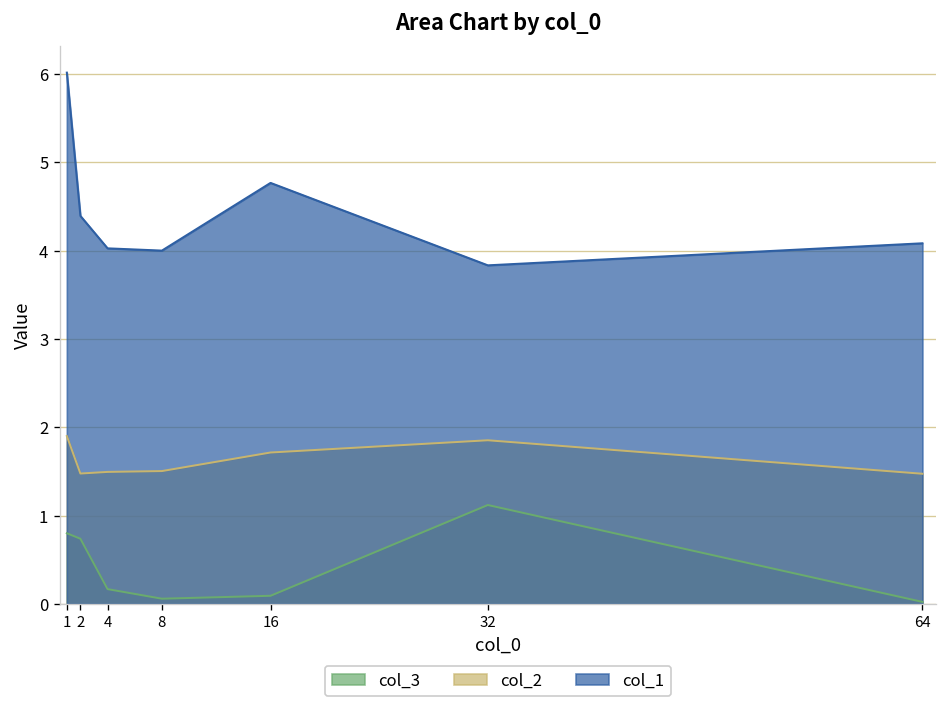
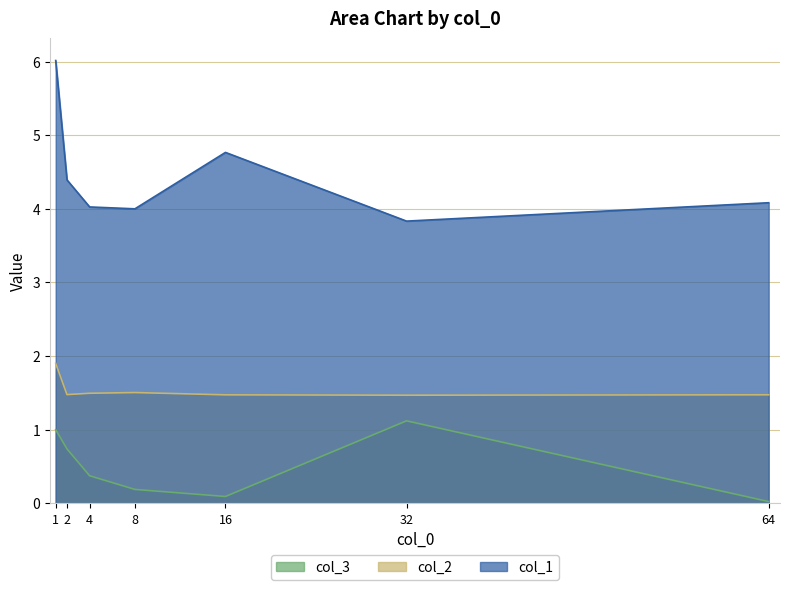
col_3, 1: 0.8 -> 1.0
col_3, 4: 0.2 -> 0.4
col_3, 8: 0.1 -> 0.2
col_2, 16: 1.7 -> 1.5
col_2, 32: 1.9 -> 1.5
